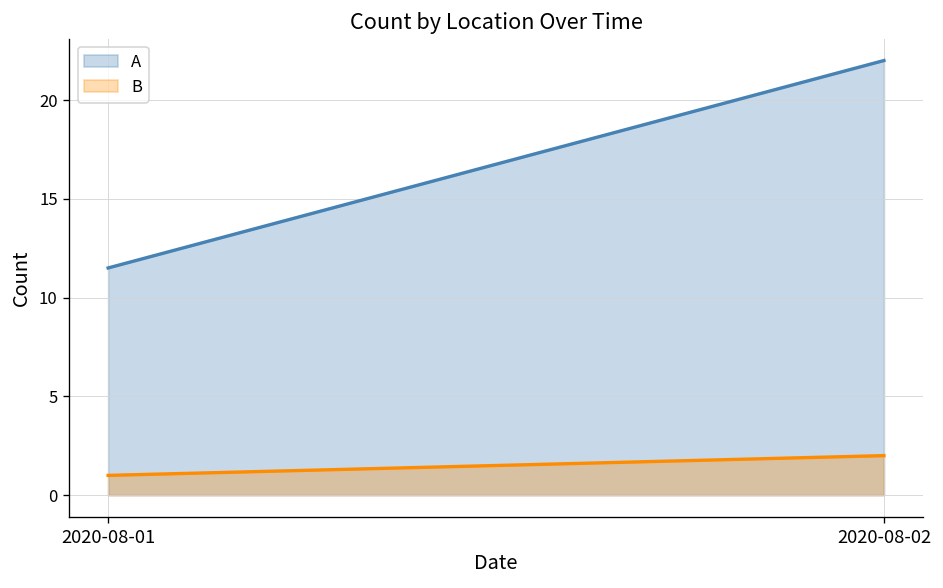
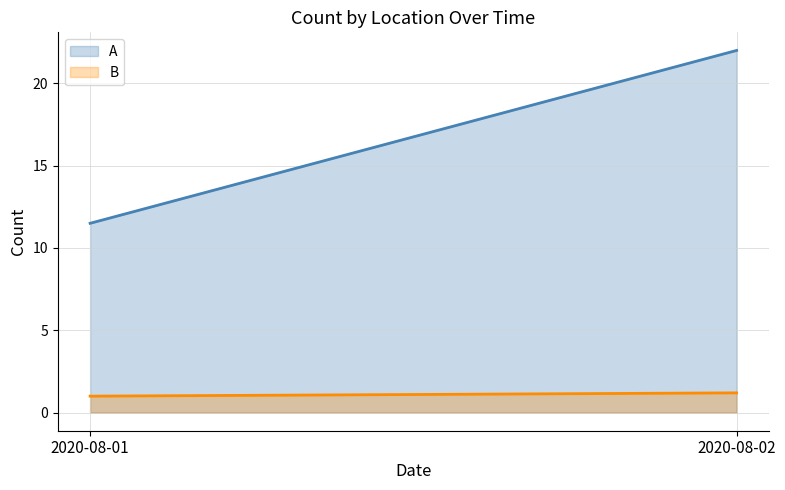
B, 2020-08-02: 2.0 -> 1.2
